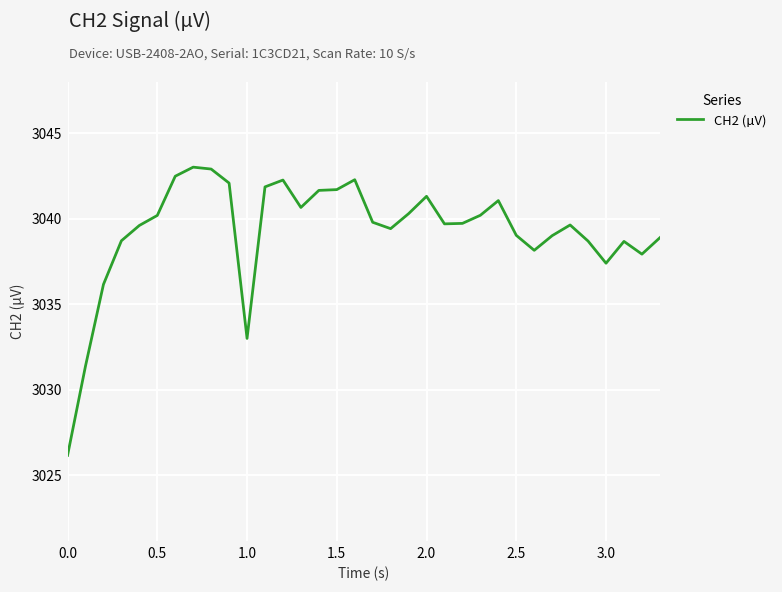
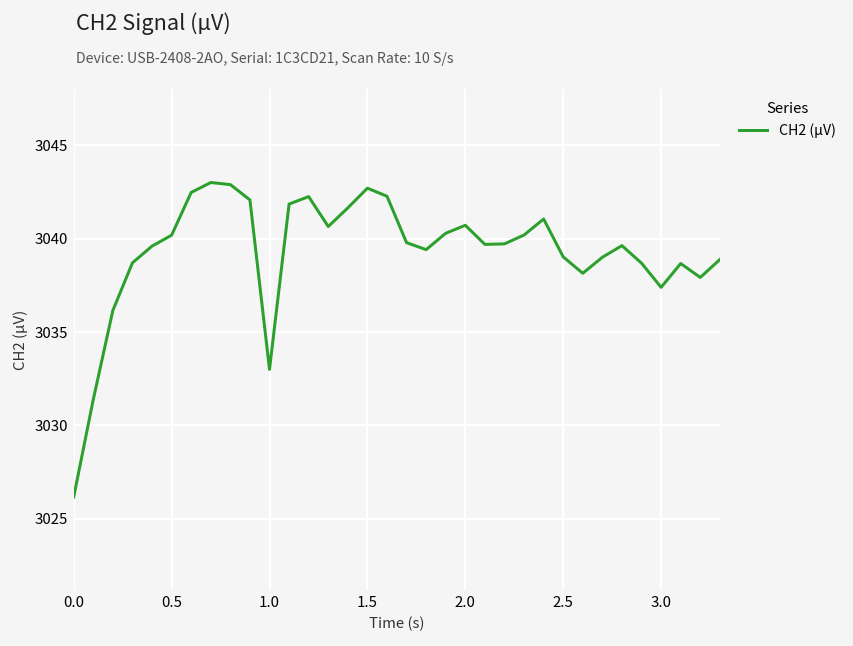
1.5: 3041.7 -> 3042.7
2.0: 3041.3 -> 3040.7
